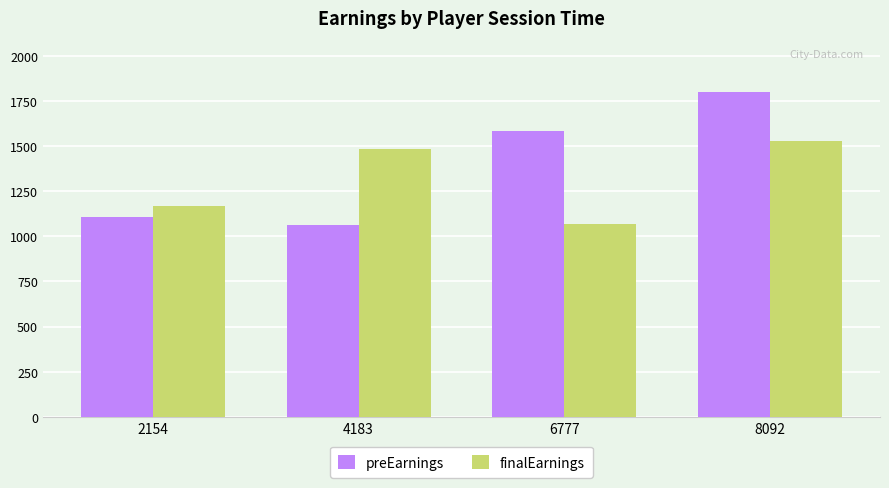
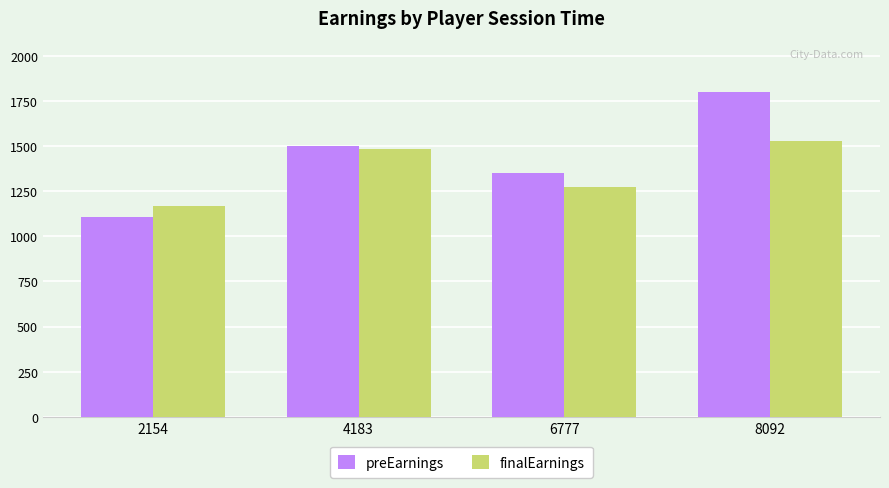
preEarnings, 4183: 1060 -> 1500
preEarnings, 6777: 1590 -> 1350
finalEarnings, 6777: 1070 -> 1280
